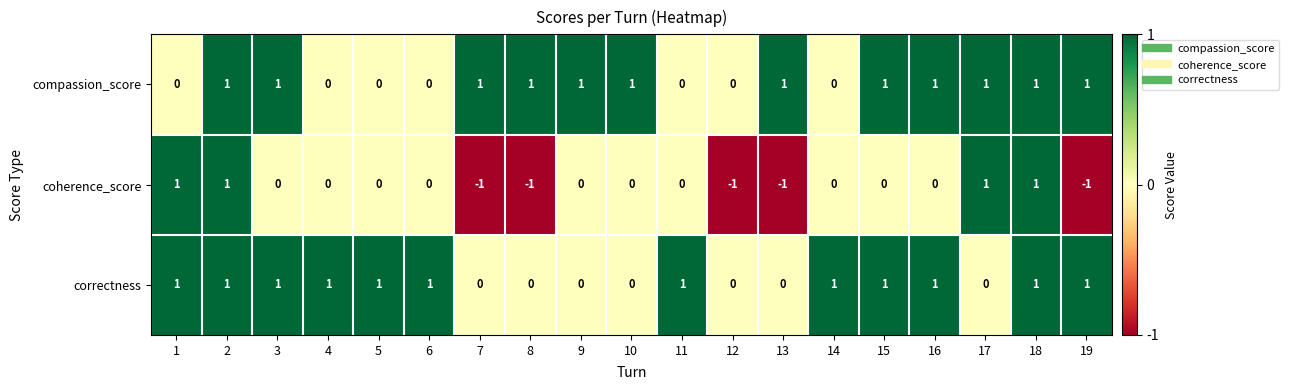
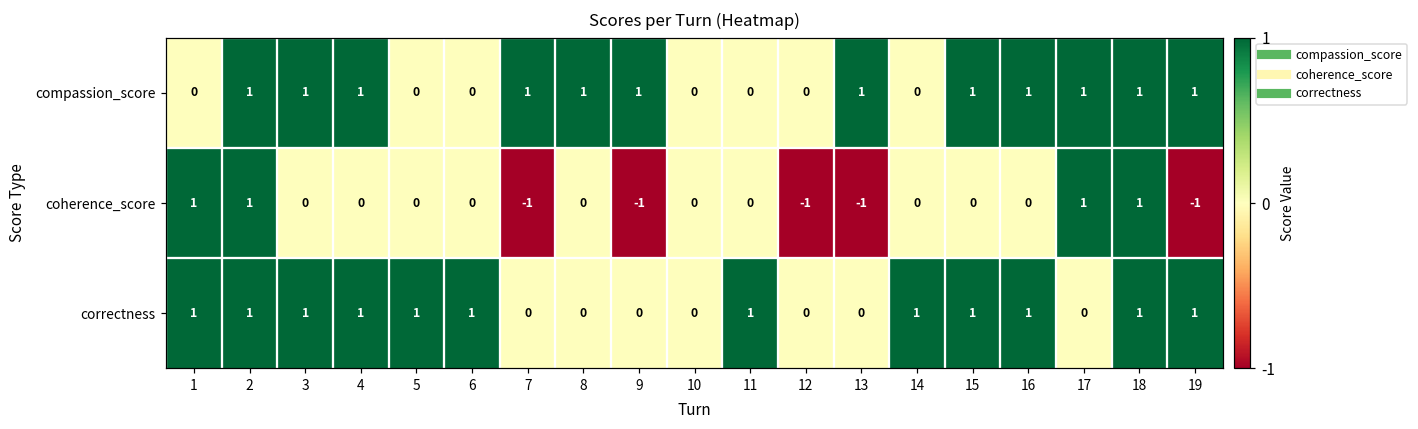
compassion_score, 4: 0 -> 1
compassion_score, 10: 1 -> 0
coherence_score, 8: -1 -> 0
coherence_score, 9: 0 -> -1
